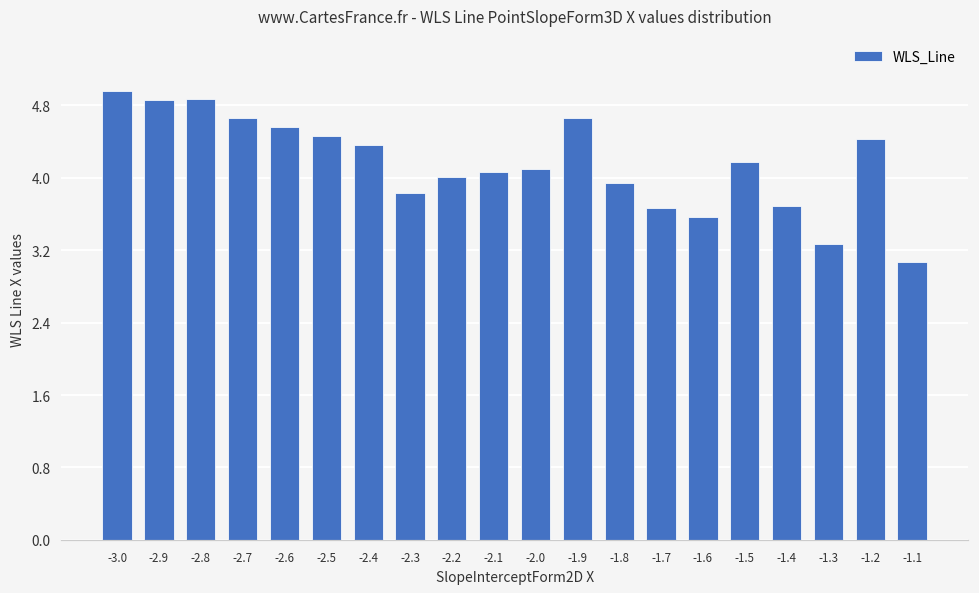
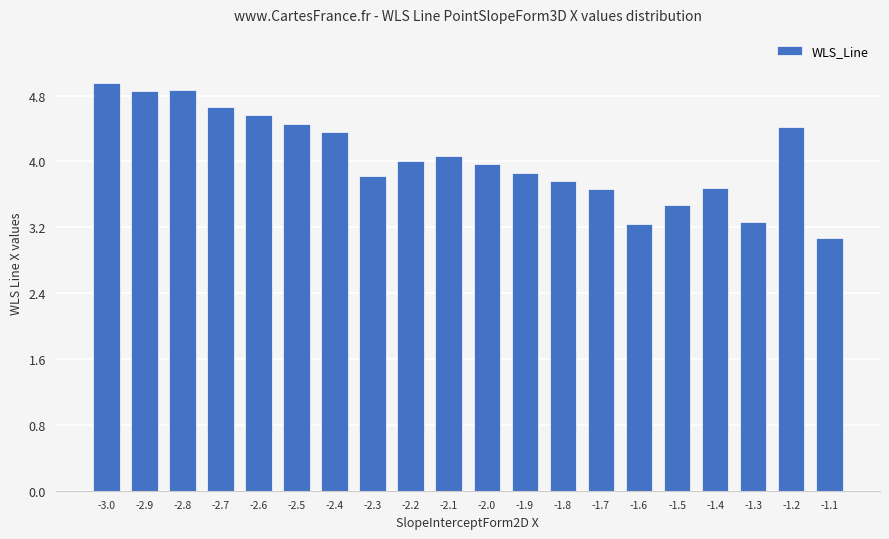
-2.0: 4.1 -> 4.0
-1.9: 4.7 -> 3.9
-1.8: 3.9 -> 3.8
-1.6: 3.6 -> 3.2
-1.5: 4.2 -> 3.5
